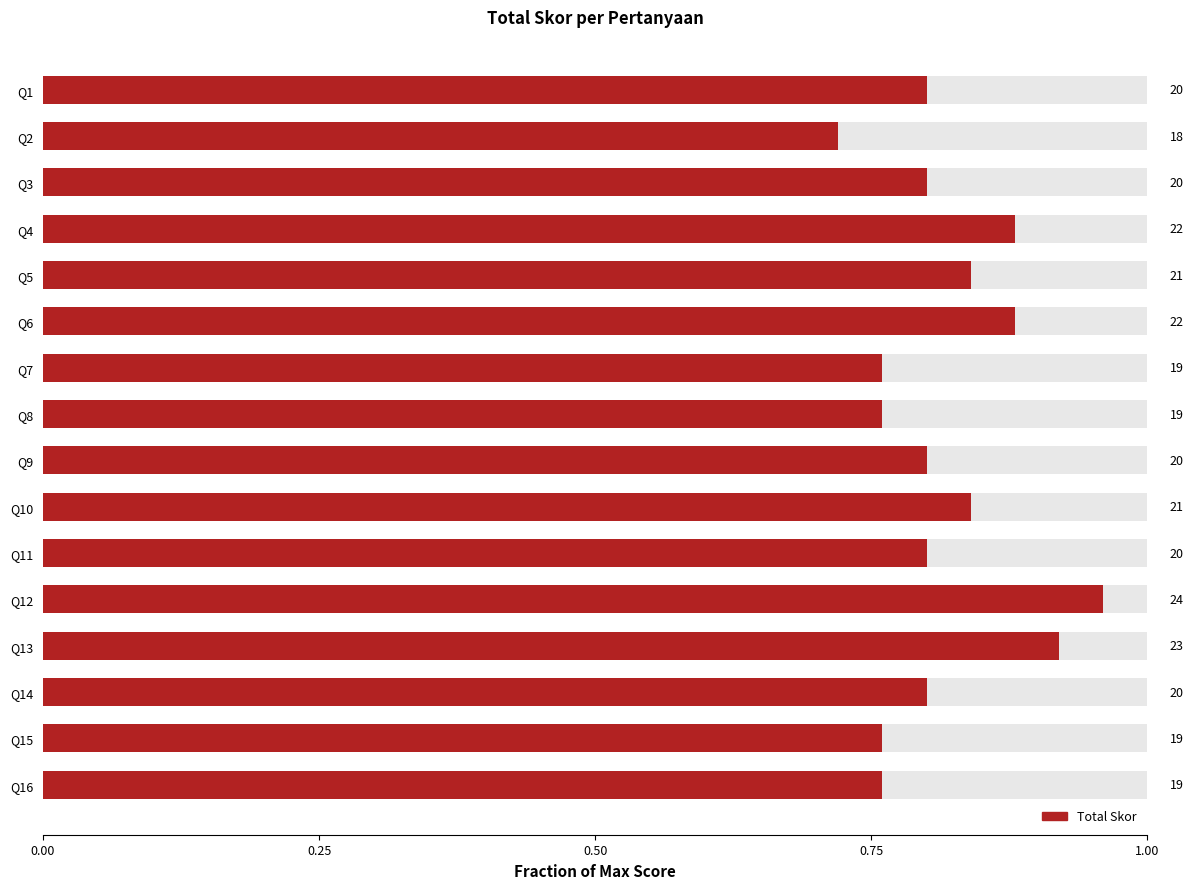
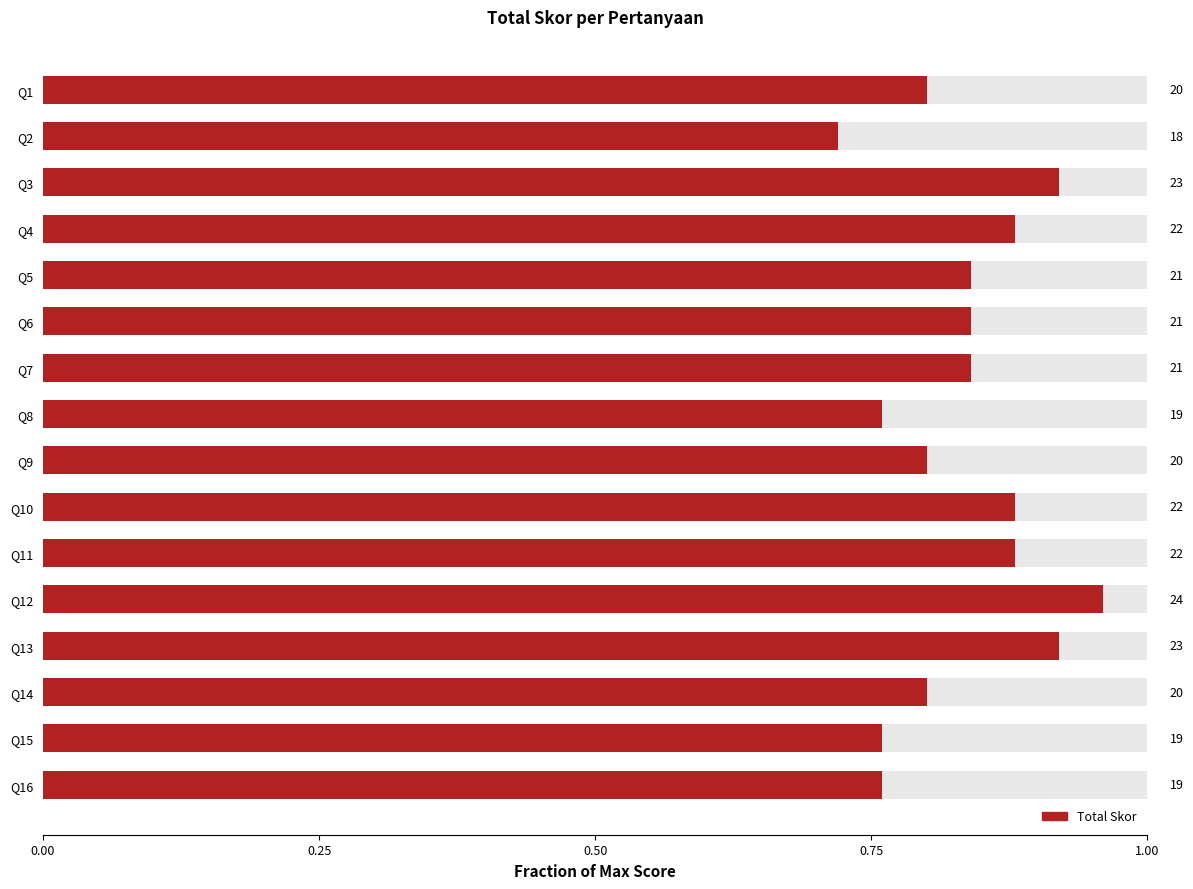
Total Skor, Q3: 20 -> 23
Total Skor, Q6: 22 -> 21
Total Skor, Q7: 19 -> 21
Total Skor, Q10: 21 -> 22
Total Skor, Q11: 20 -> 22
